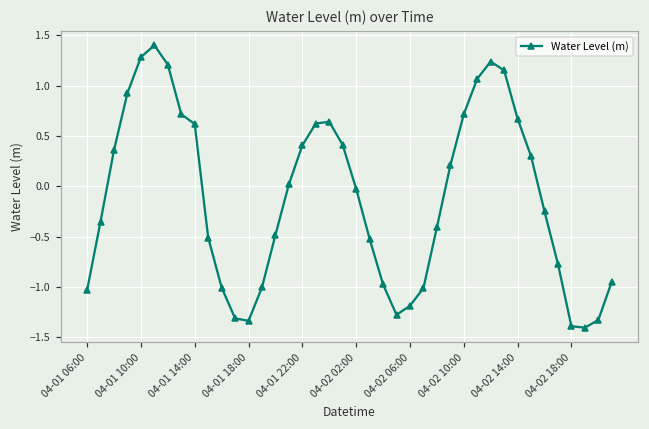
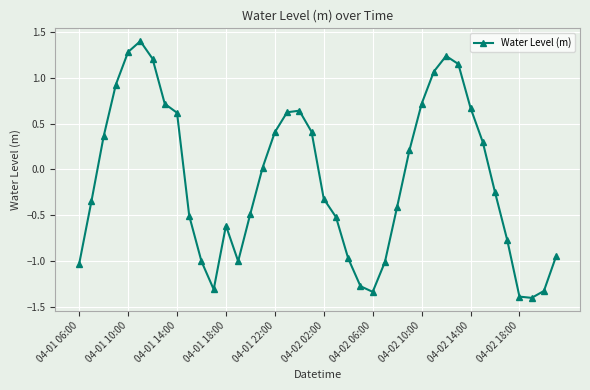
04-01 18:00: -1.3 -> -0.6
04-02 02:00: 0.0 -> -0.3
04-02 06:00: -1.2 -> -1.3
